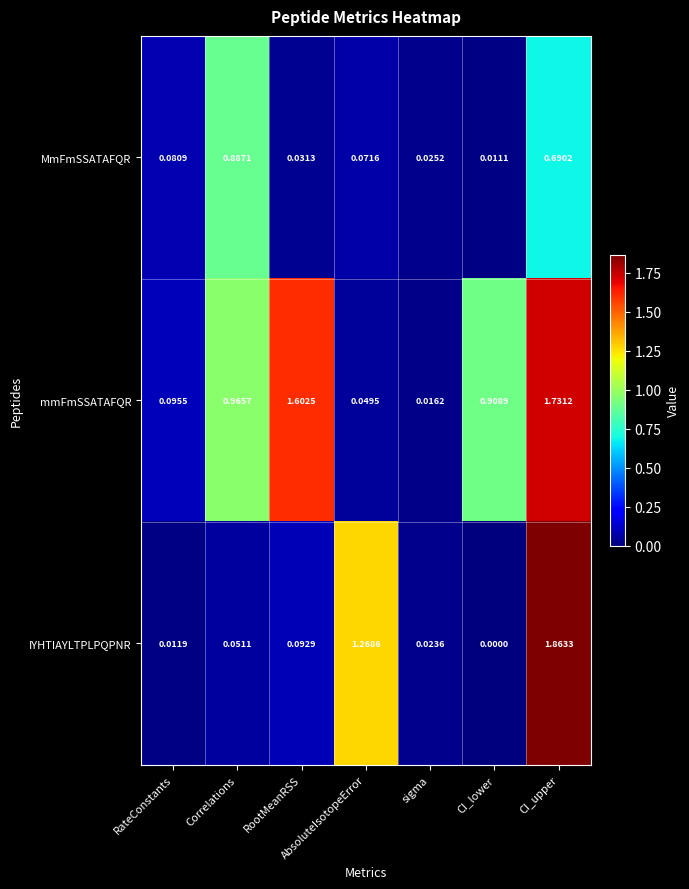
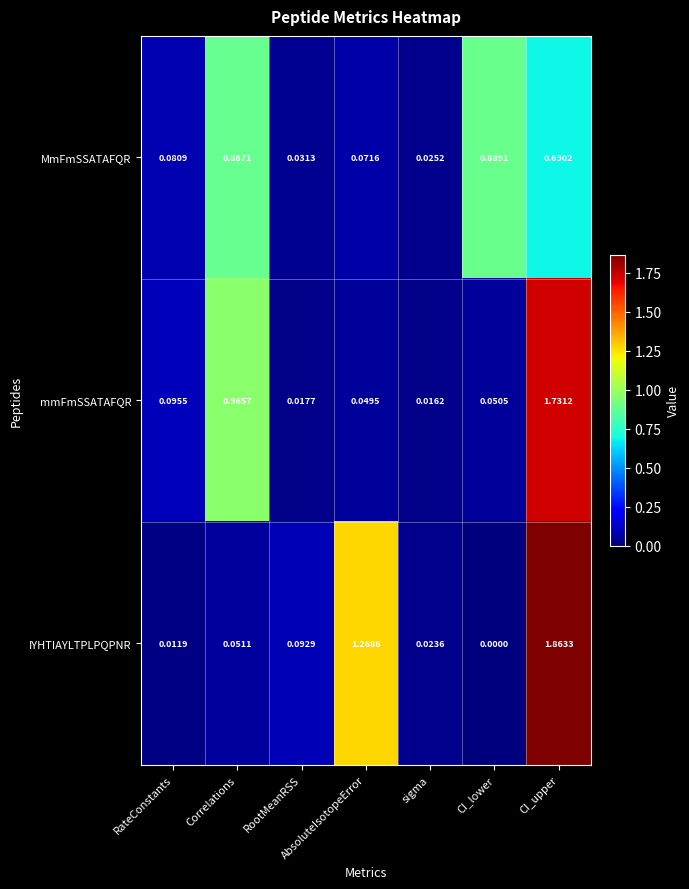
MmFmSSATAFQR, CI_lower: 0.0111 -> 0.8891
mmFmSSATAFQR, RootMeanRSS: 1.6025 -> 0.0177
mmFmSSATAFQR, CI_lower: 0.9089 -> 0.0505
